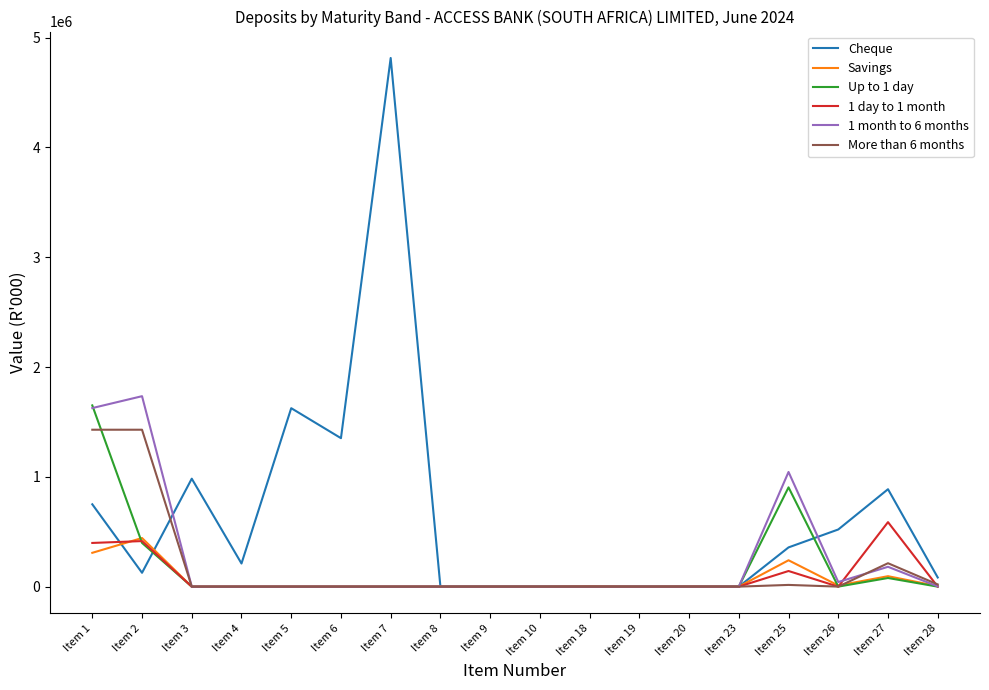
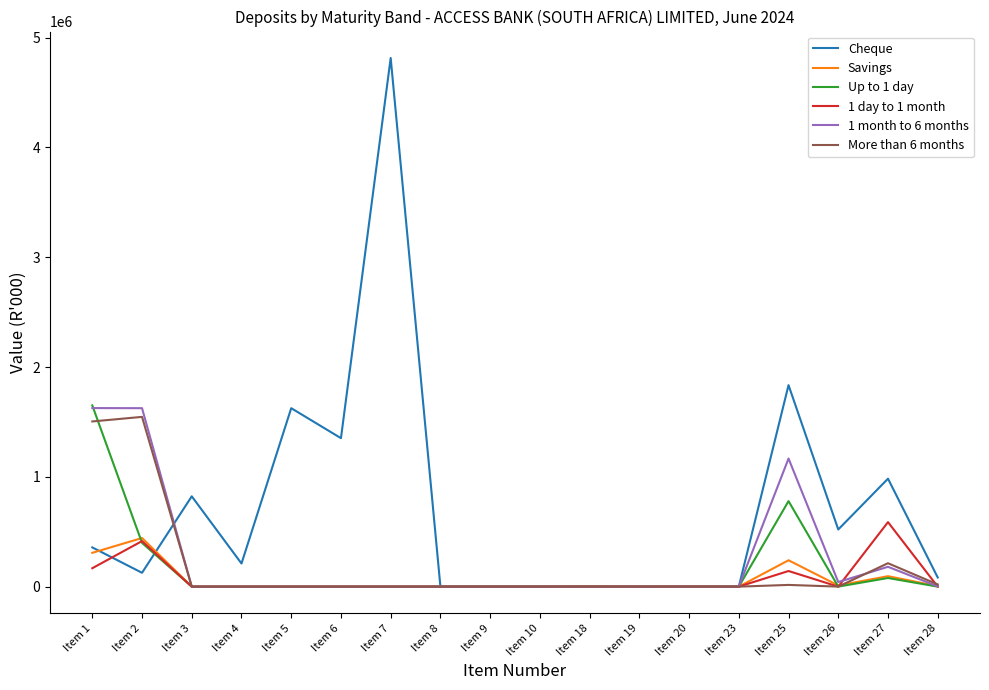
Cheque, Item 1: 750000 -> 360000
1 day to 1 month, Item 1: 400000 -> 170000
More than 6 months, Item 1: 1430000 -> 1500000
1 month to 6 months, Item 2: 1730000 -> 1630000
More than 6 months, Item 2: 1430000 -> 1550000
Cheque, Item 3: 980000 -> 820000
Cheque, Item 25: 360000 -> 1830000
Up to 1 day, Item 25: 900000 -> 780000
1 month to 6 months, Item 25: 1040000 -> 1170000
Cheque, Item 27: 890000 -> 980000
